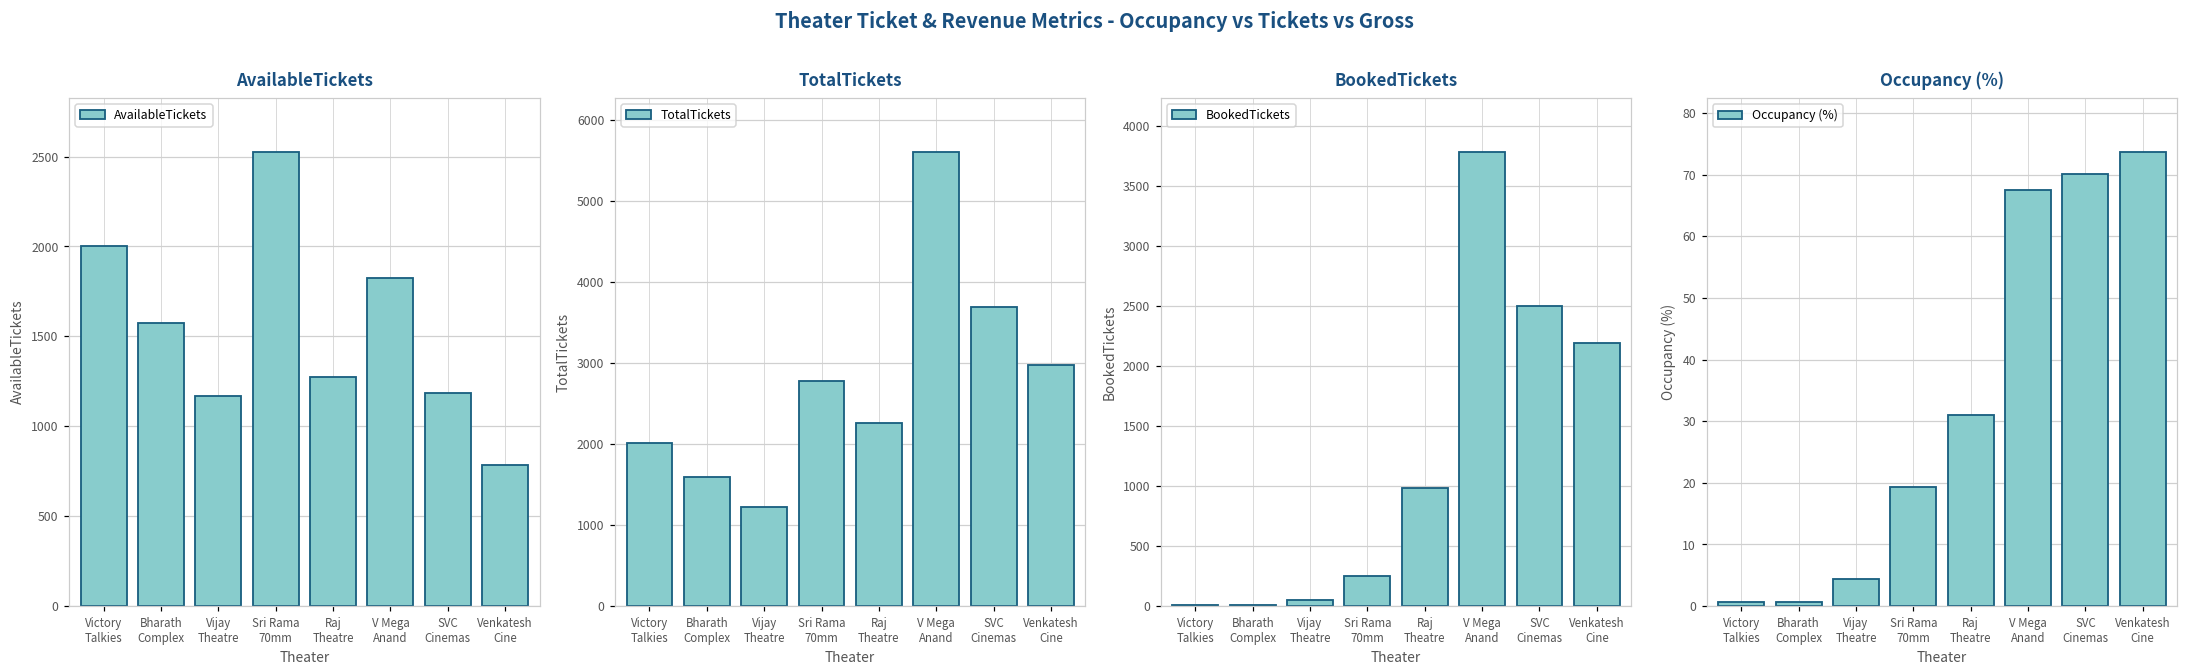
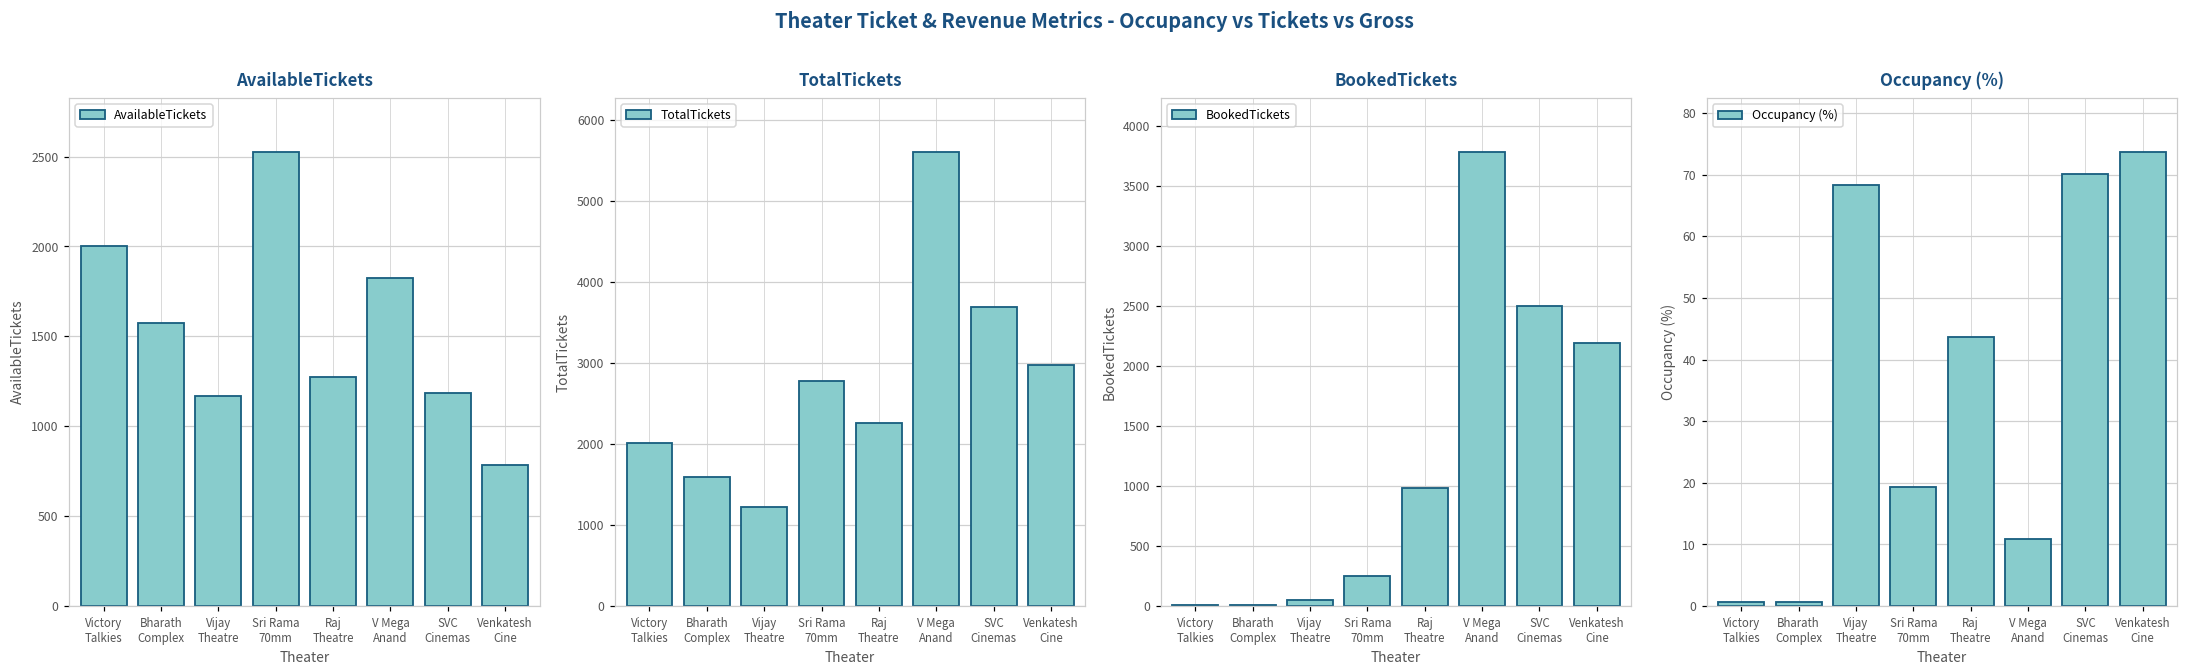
Occupancy (%), Vijay Theatre: 4 -> 68
Occupancy (%), Raj Theatre: 31 -> 44
Occupancy (%), V Mega Anand: 67 -> 11
